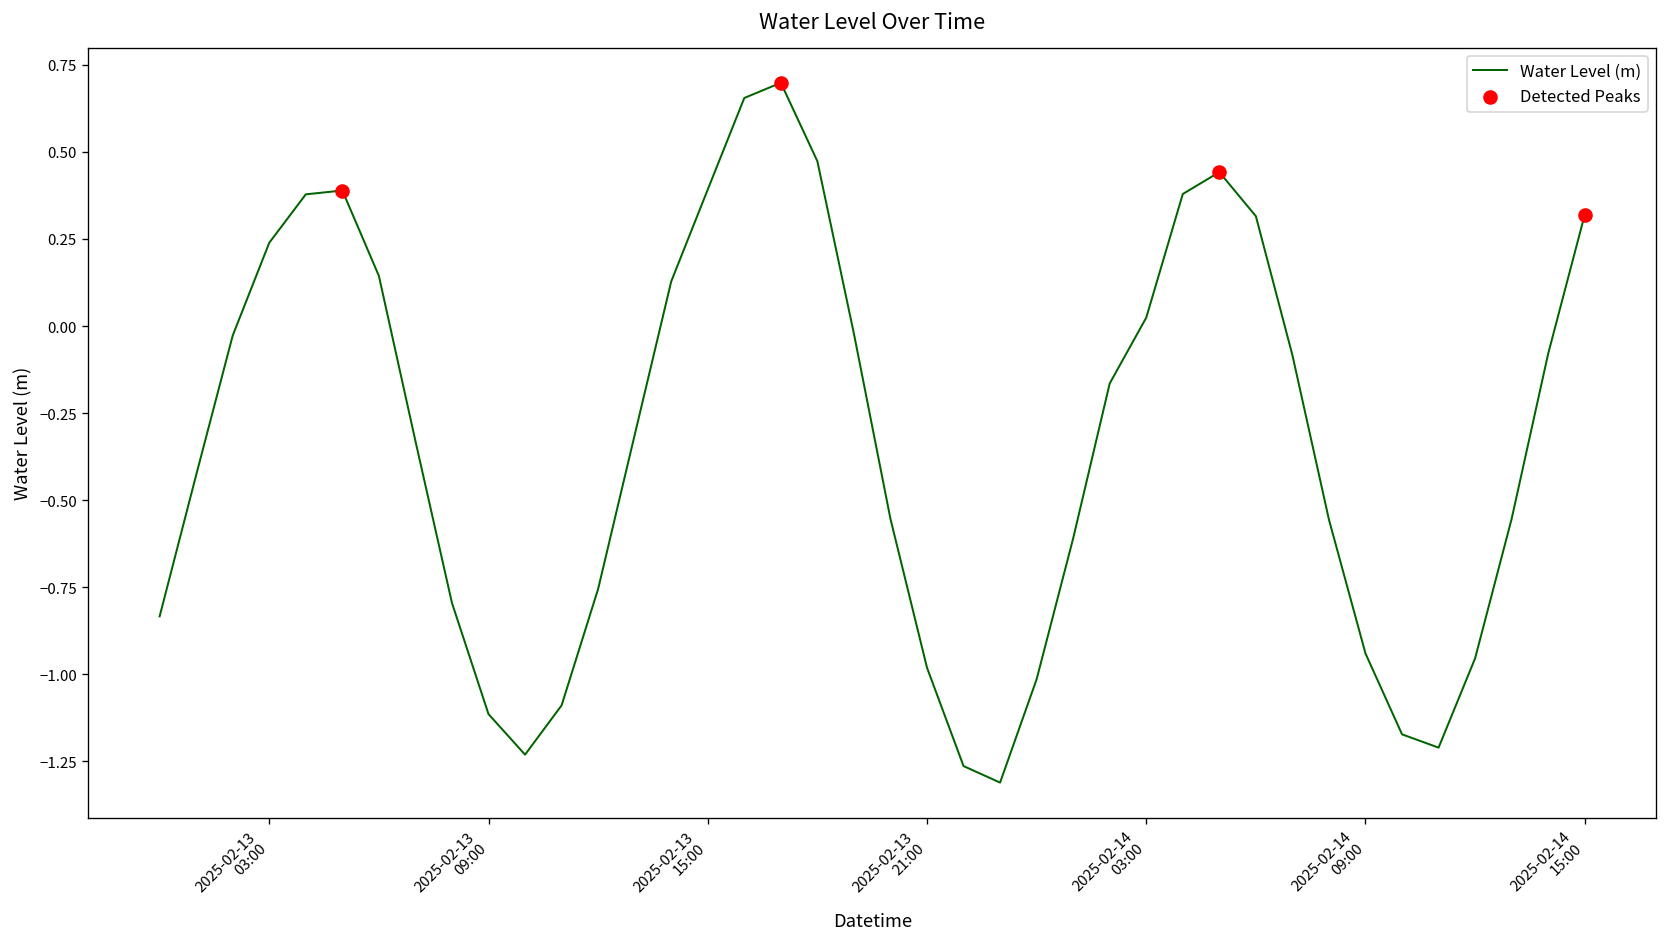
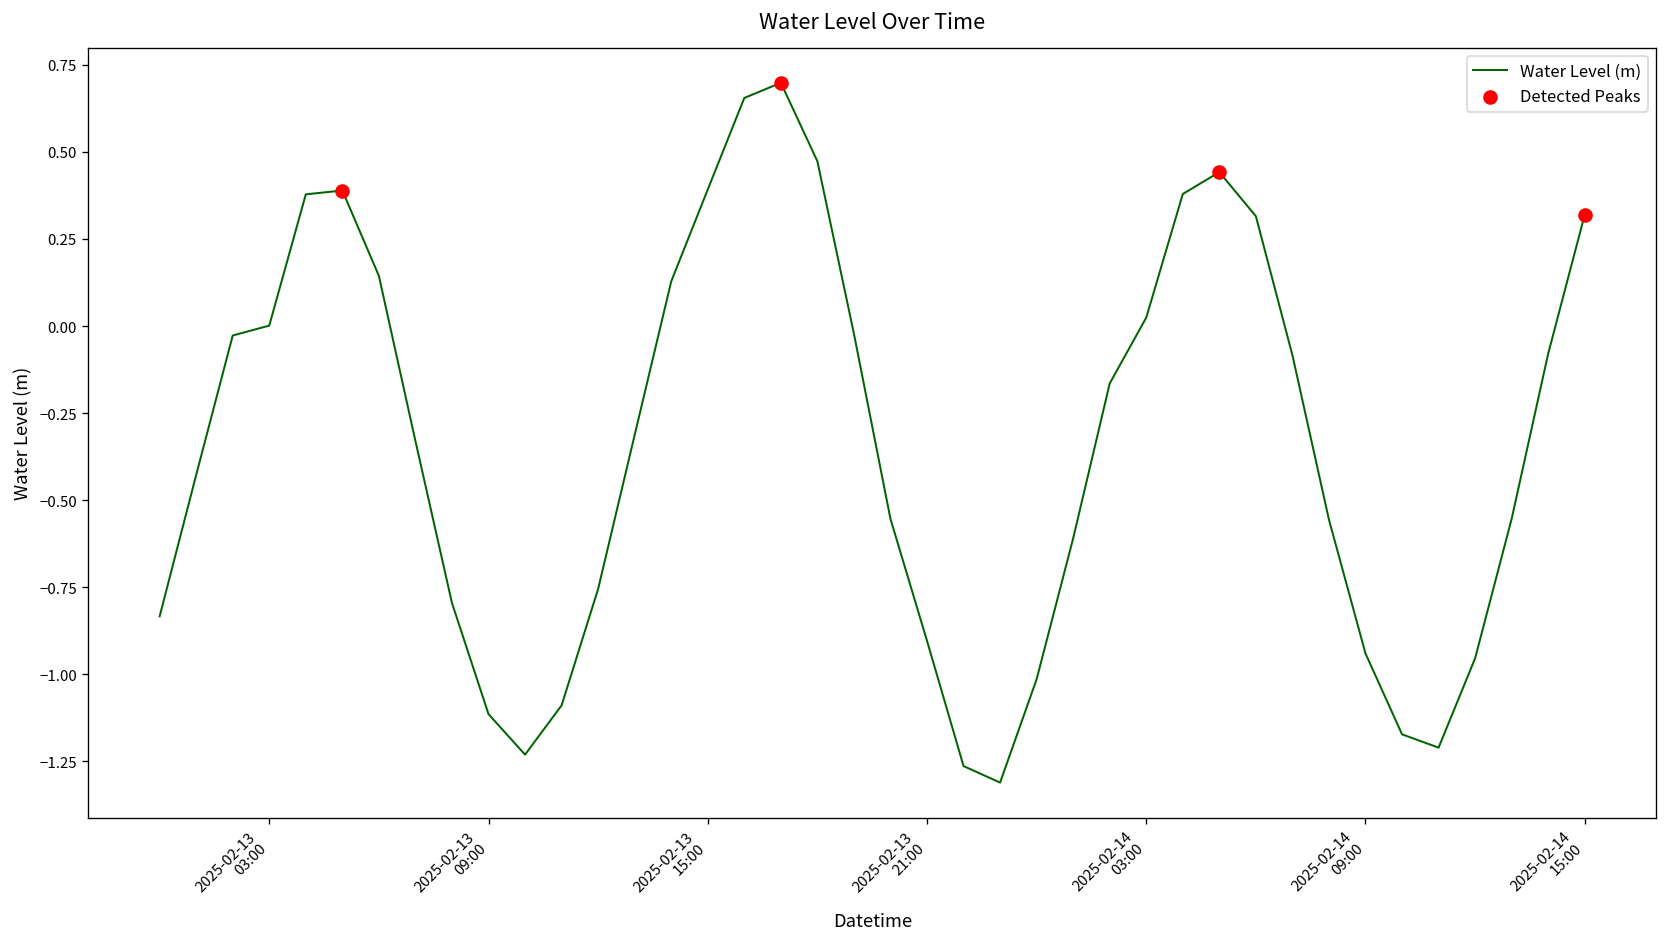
Water Level (m), 2025-02-13 03:00: 0.24 -> 0.00
Water Level (m), 2025-02-13 21:00: -0.98 -> -0.90
